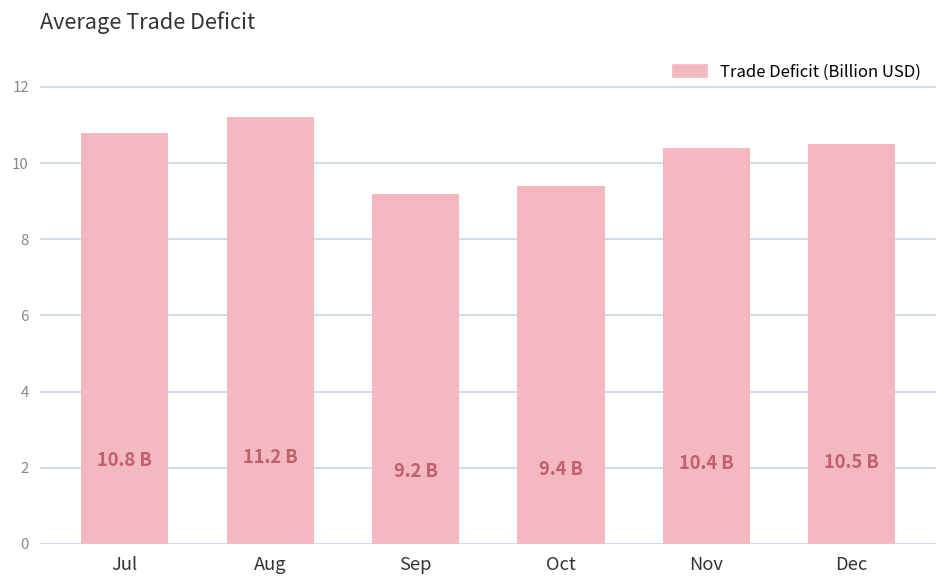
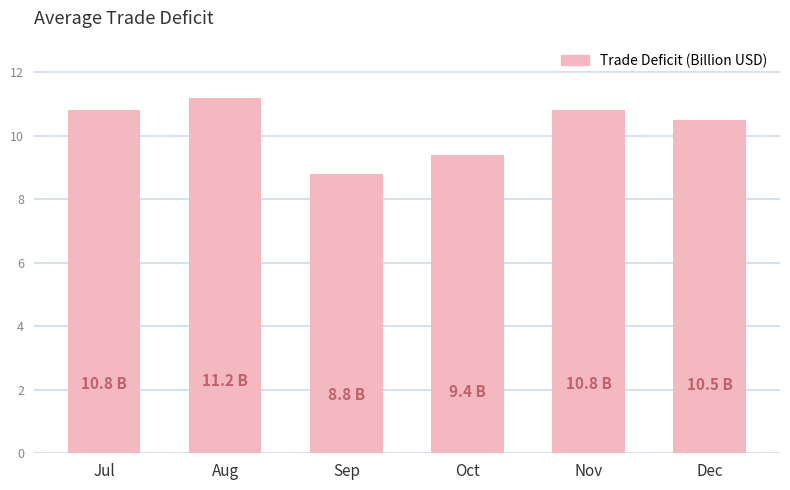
Sep: 9.2 -> 8.8
Nov: 10.4 -> 10.8
